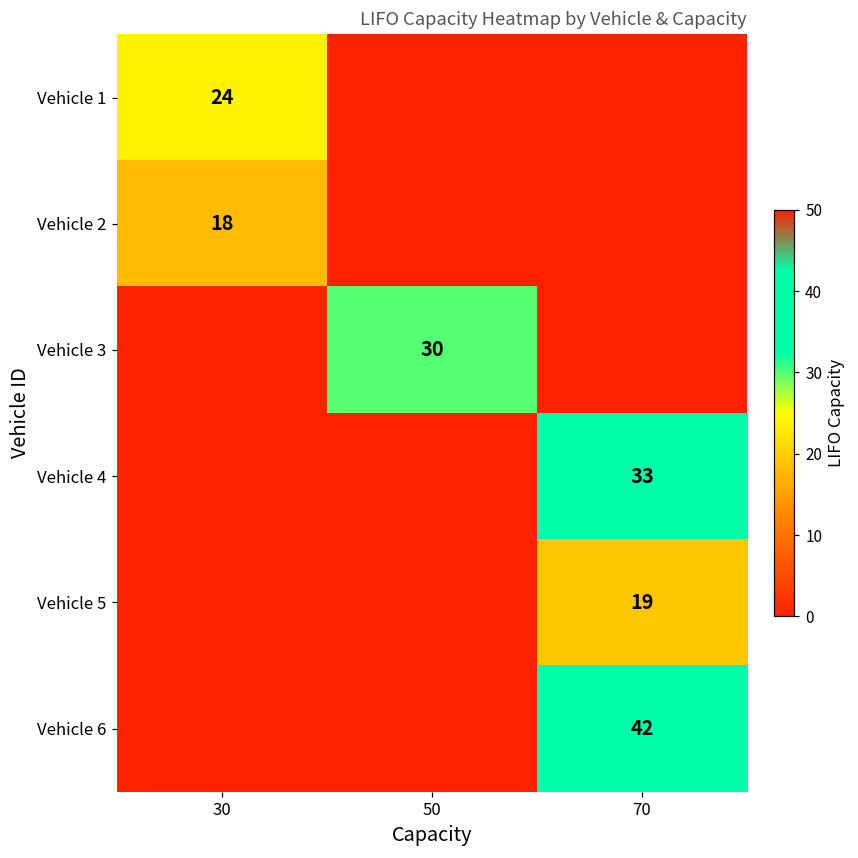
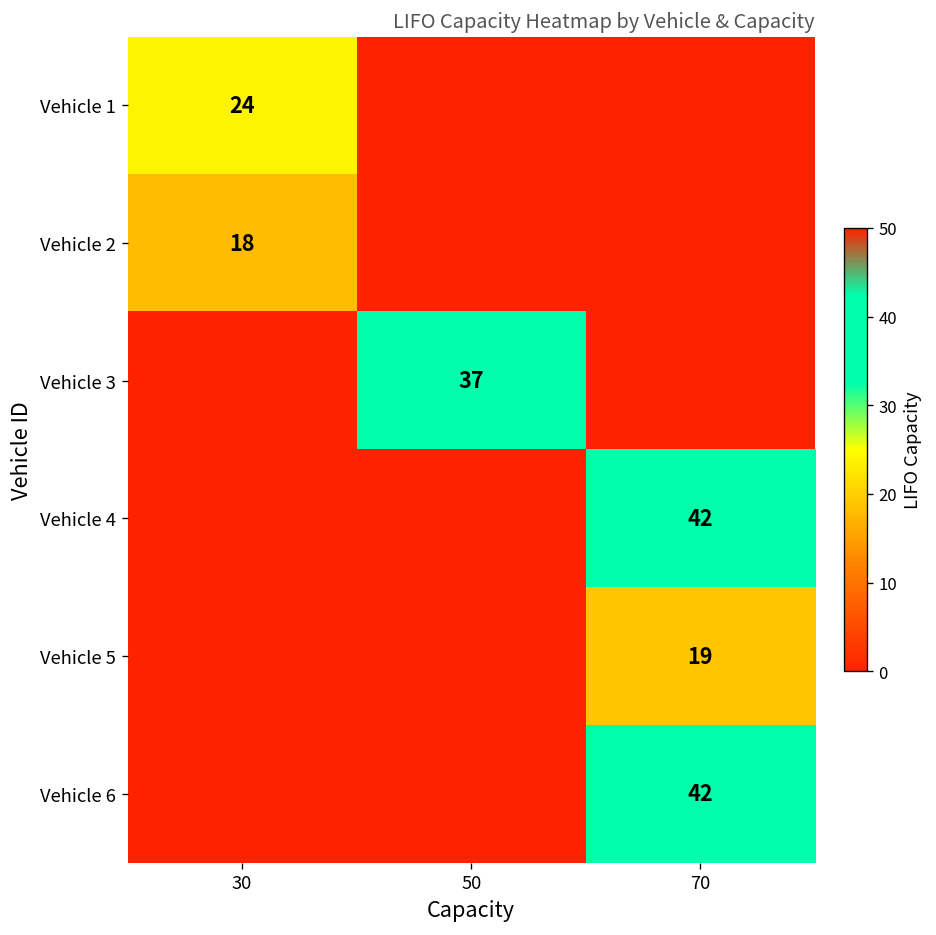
Vehicle 3, 50: 30 -> 37
Vehicle 4, 70: 33 -> 42
